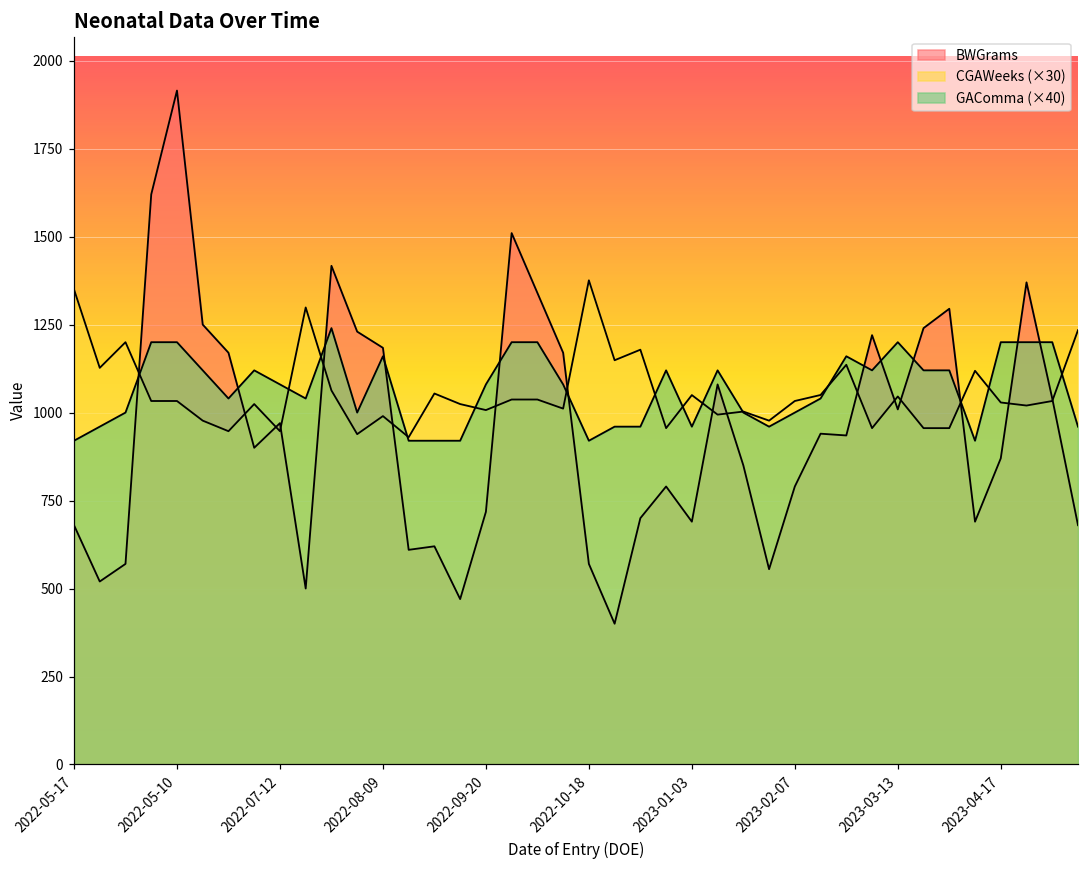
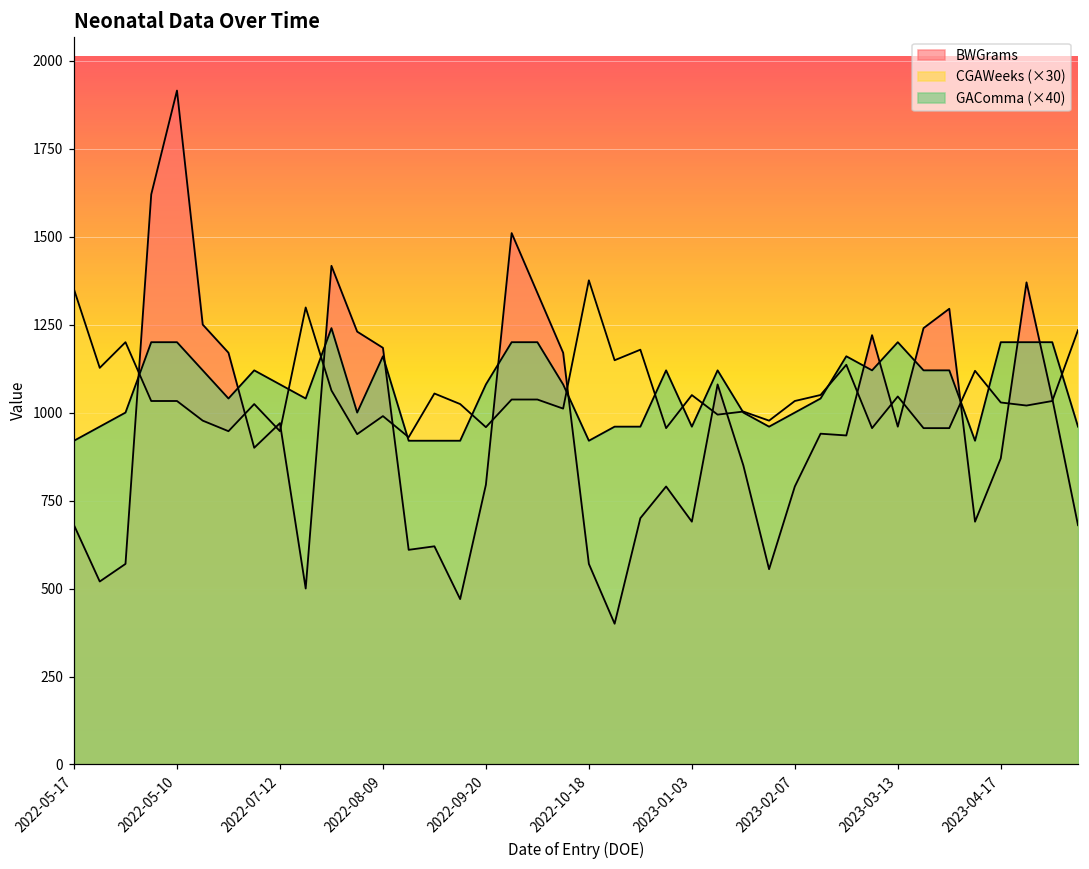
BWGrams, 2022-09-20: 720 -> 800
CGAWeeks (×30), 2022-09-20: 1010 -> 960
BWGrams, 2023-03-13: 1010 -> 960
